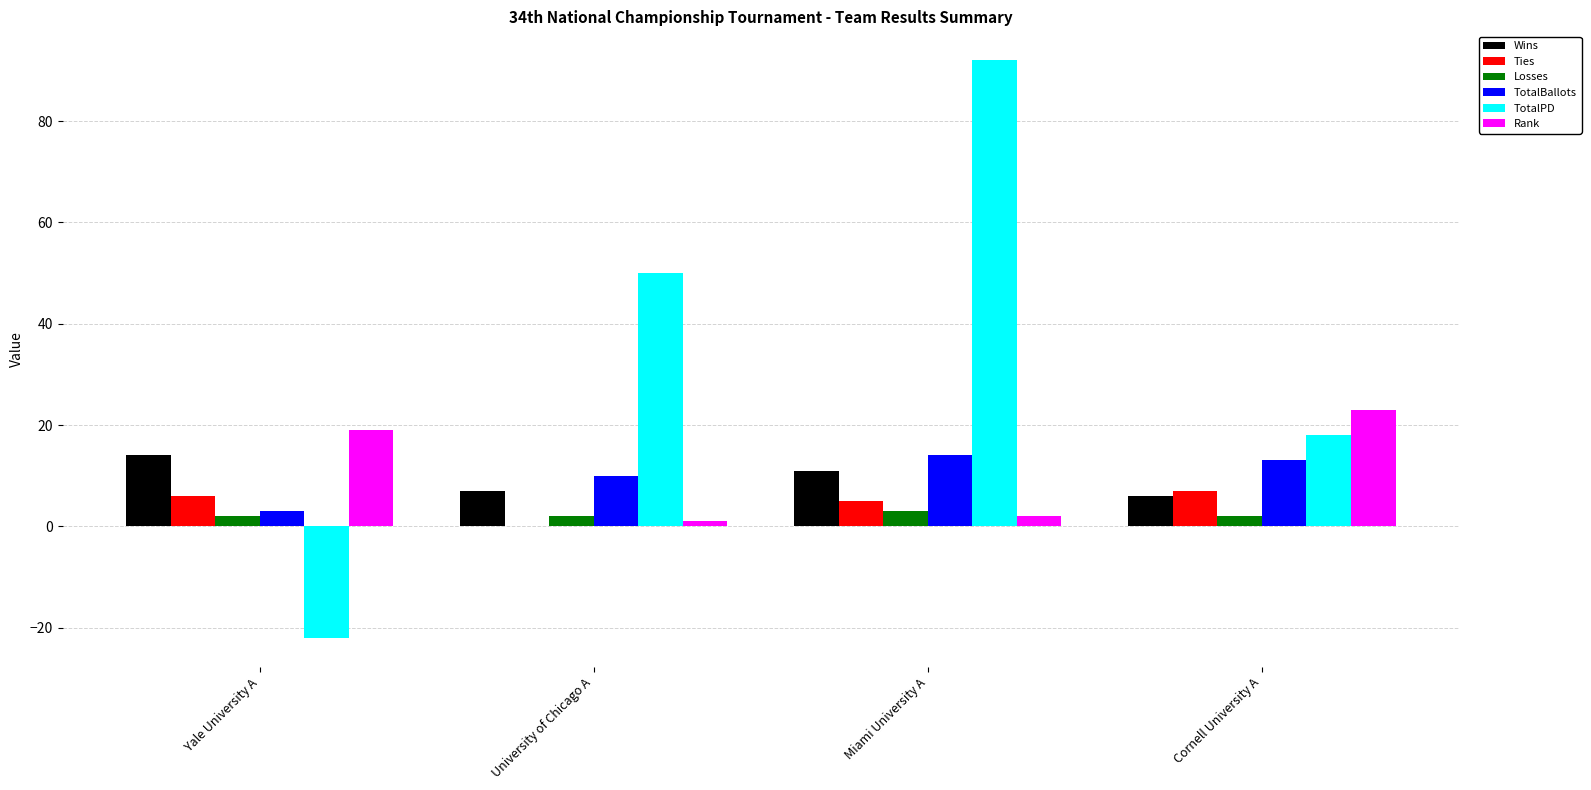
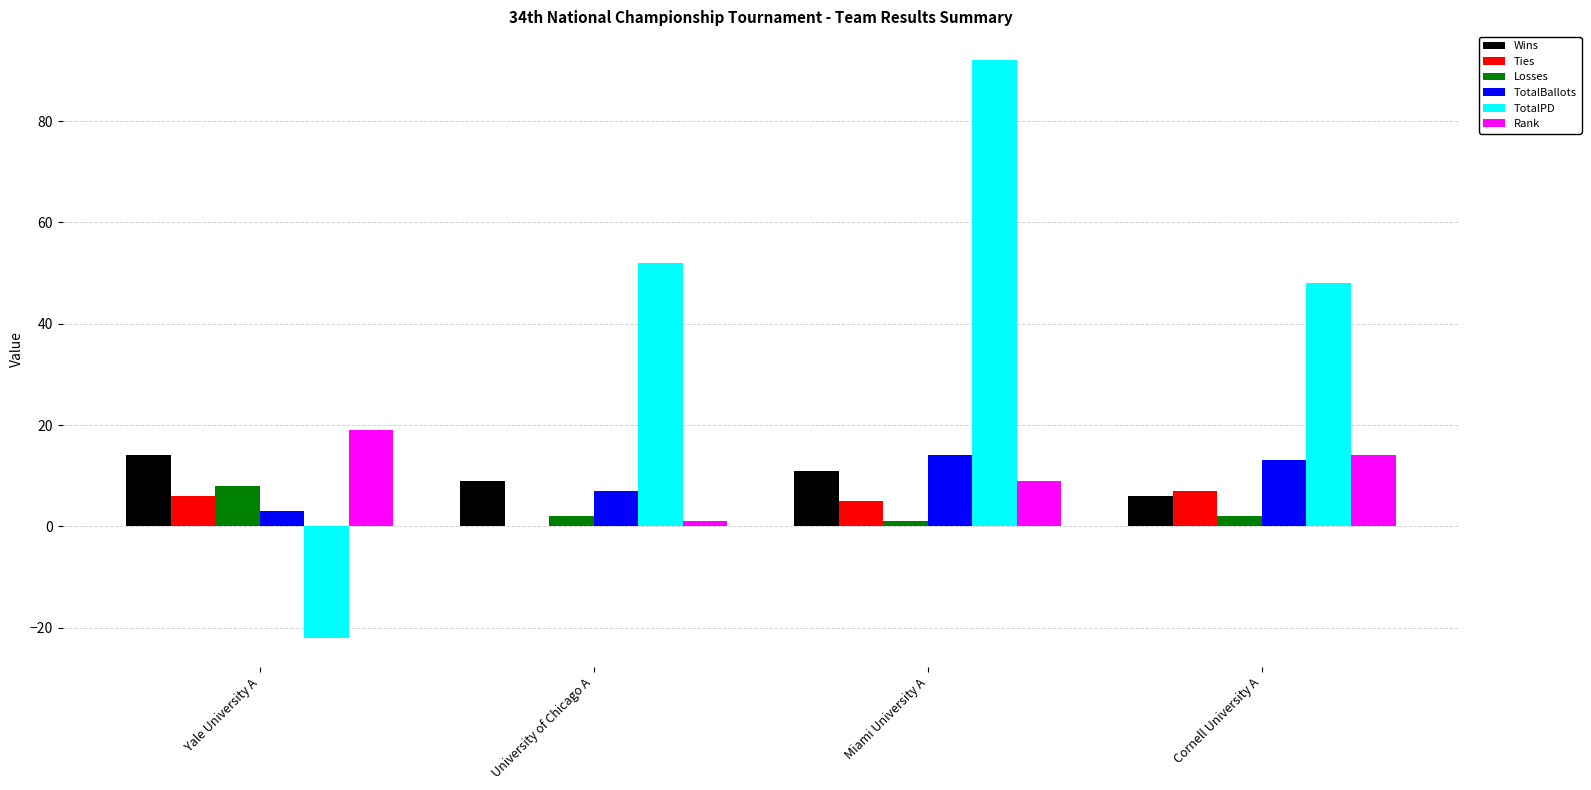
Losses, Yale University A: 2 -> 8
Wins, University of Chicago A: 7 -> 9
TotalBallots, University of Chicago A: 10 -> 7
TotalPD, University of Chicago A: 50 -> 52
Losses, Miami University A: 3 -> 1
Rank, Miami University A: 2 -> 9
TotalPD, Cornell University A: 18 -> 48
Rank, Cornell University A: 23 -> 14
